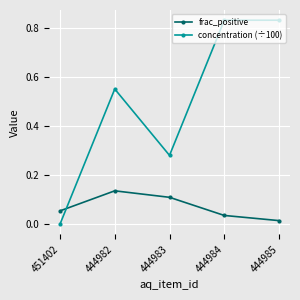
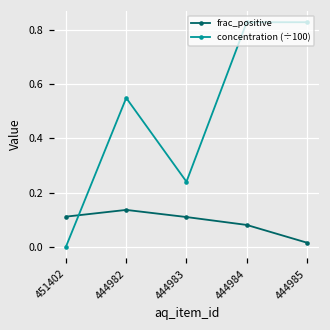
frac_positive, 451402: 0.05 -> 0.11
concentration (÷100), 444983: 0.28 -> 0.24
frac_positive, 444984: 0.04 -> 0.08
